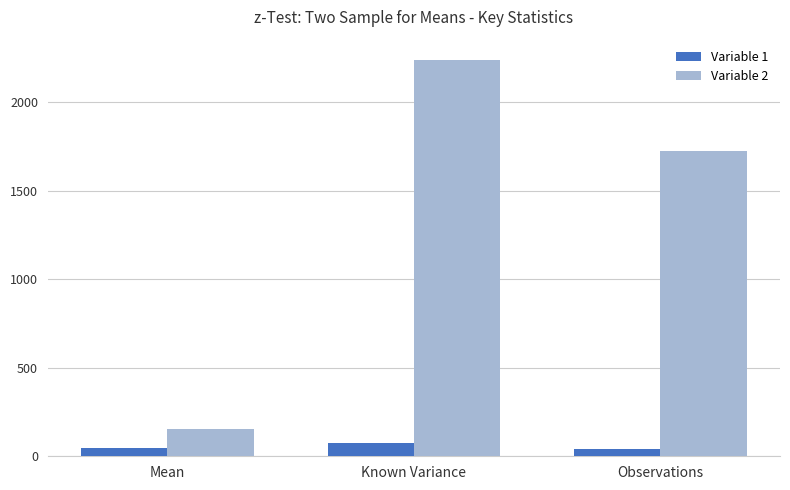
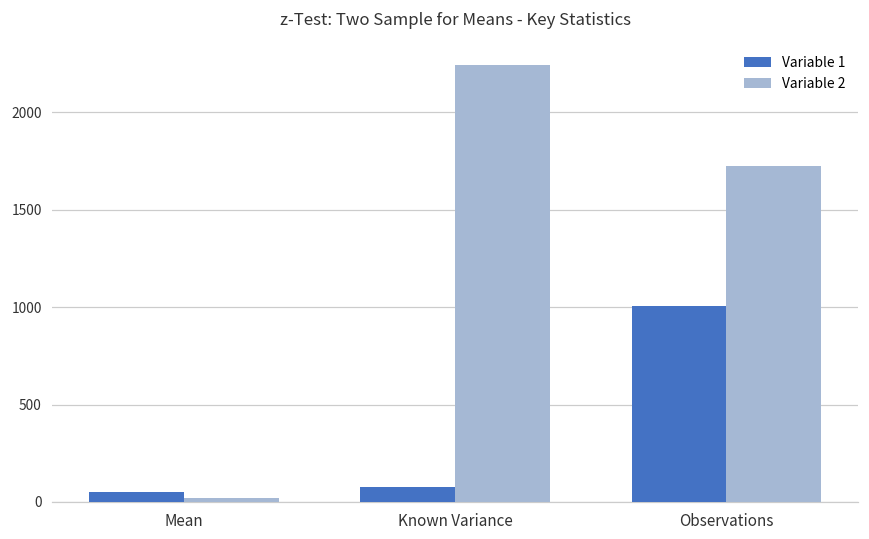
Variable 2, Mean: 150 -> 20
Variable 1, Observations: 40 -> 1010
